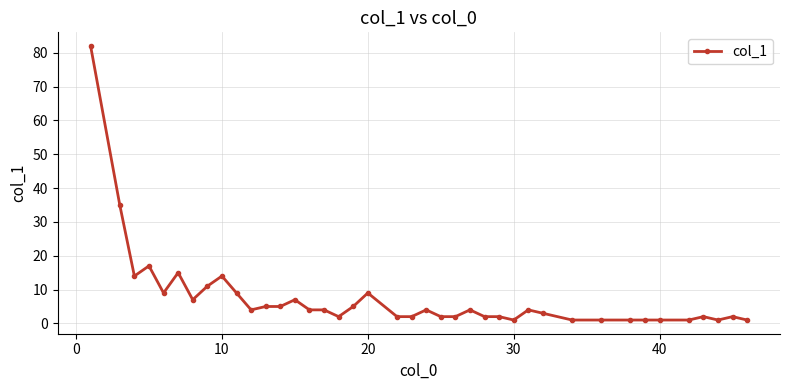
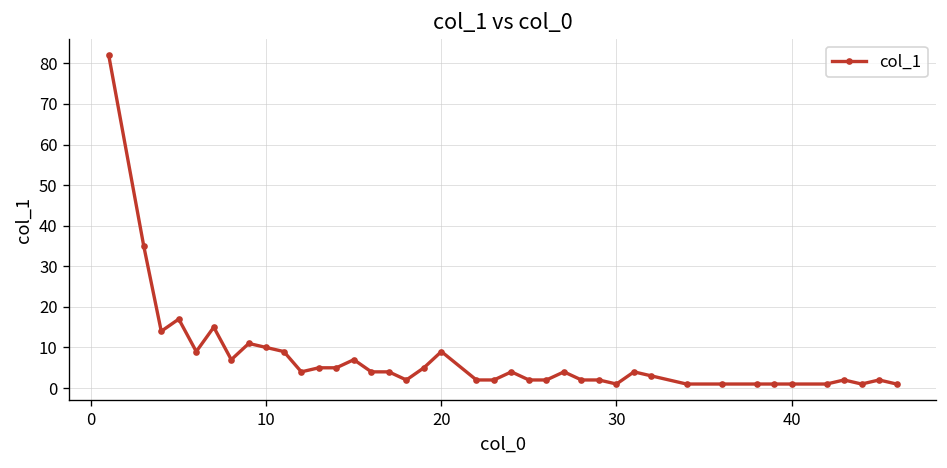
10: 14 -> 10
